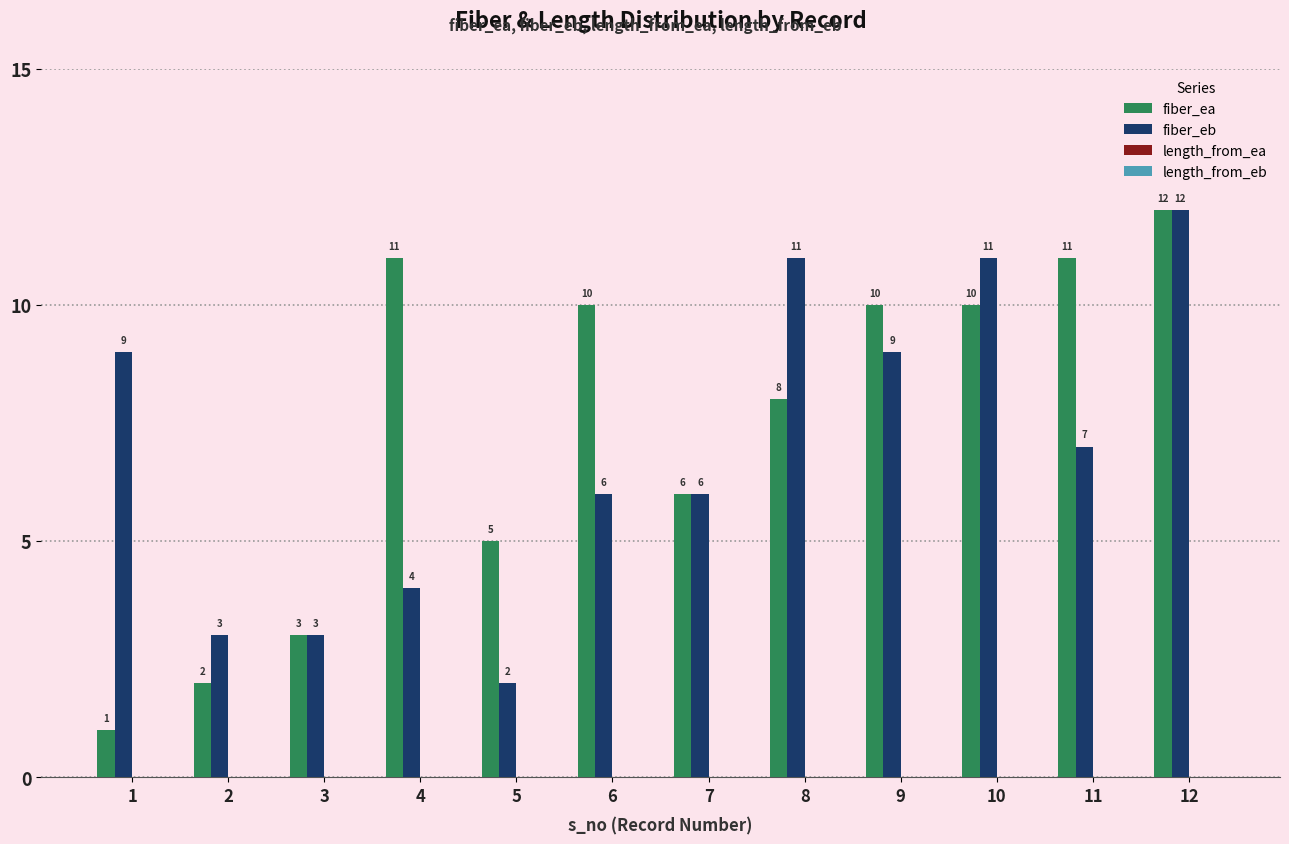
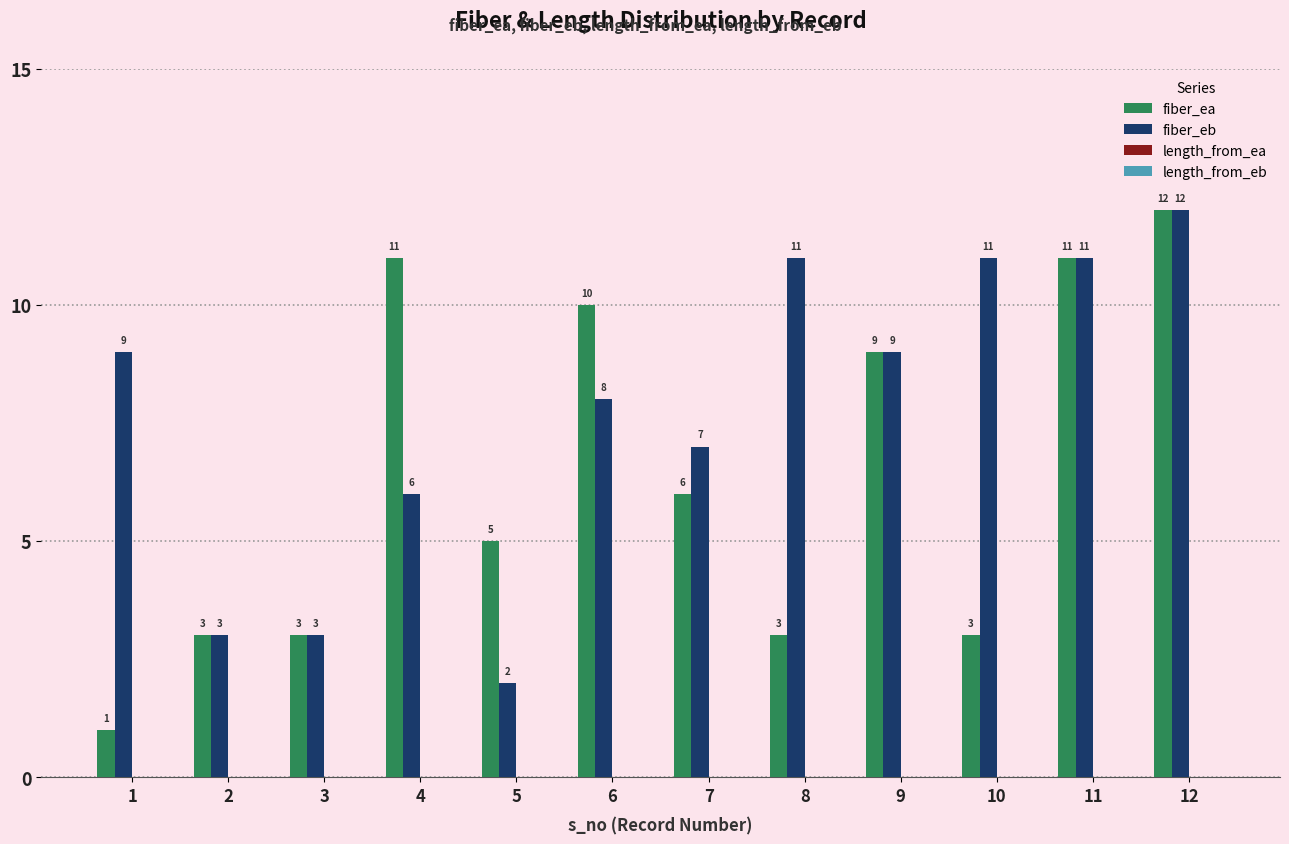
fiber_ea, 2: 2 -> 3
fiber_eb, 4: 4 -> 6
fiber_eb, 6: 6 -> 8
fiber_eb, 7: 6 -> 7
fiber_ea, 8: 8 -> 3
fiber_ea, 9: 10 -> 9
fiber_ea, 10: 10 -> 3
fiber_eb, 11: 7 -> 11
